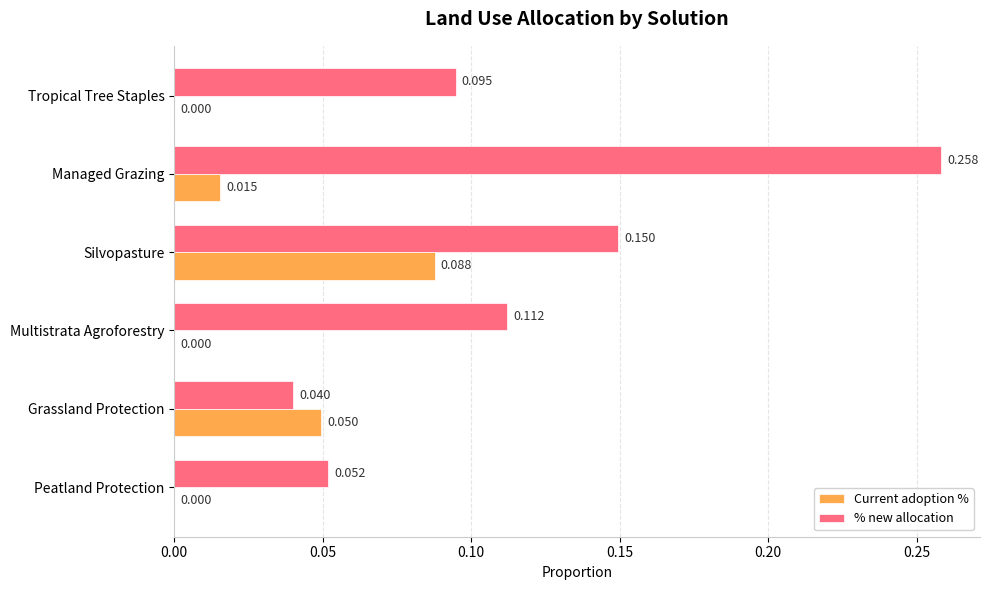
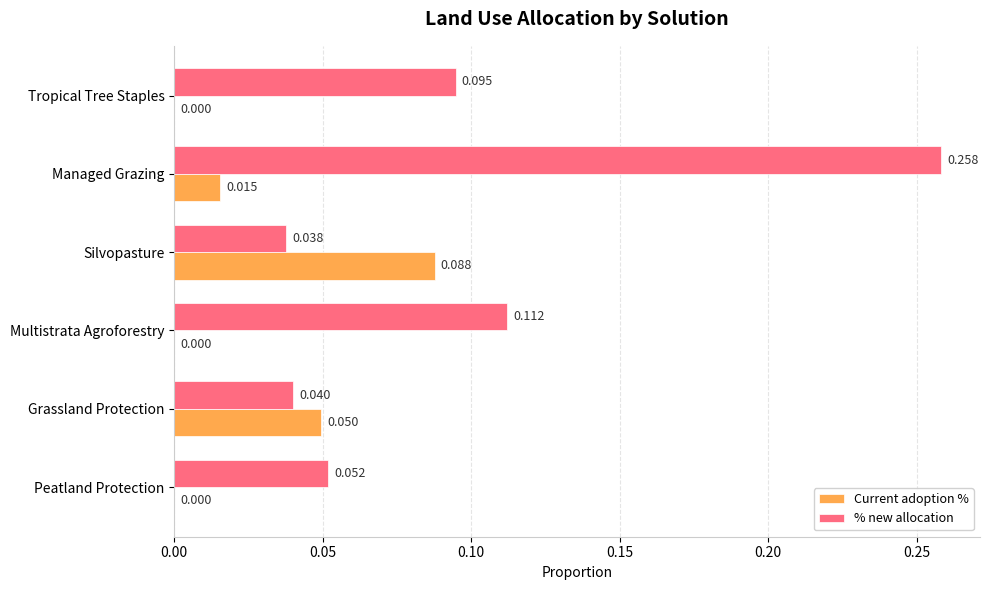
% new allocation, Silvopasture: 0.150 -> 0.038
